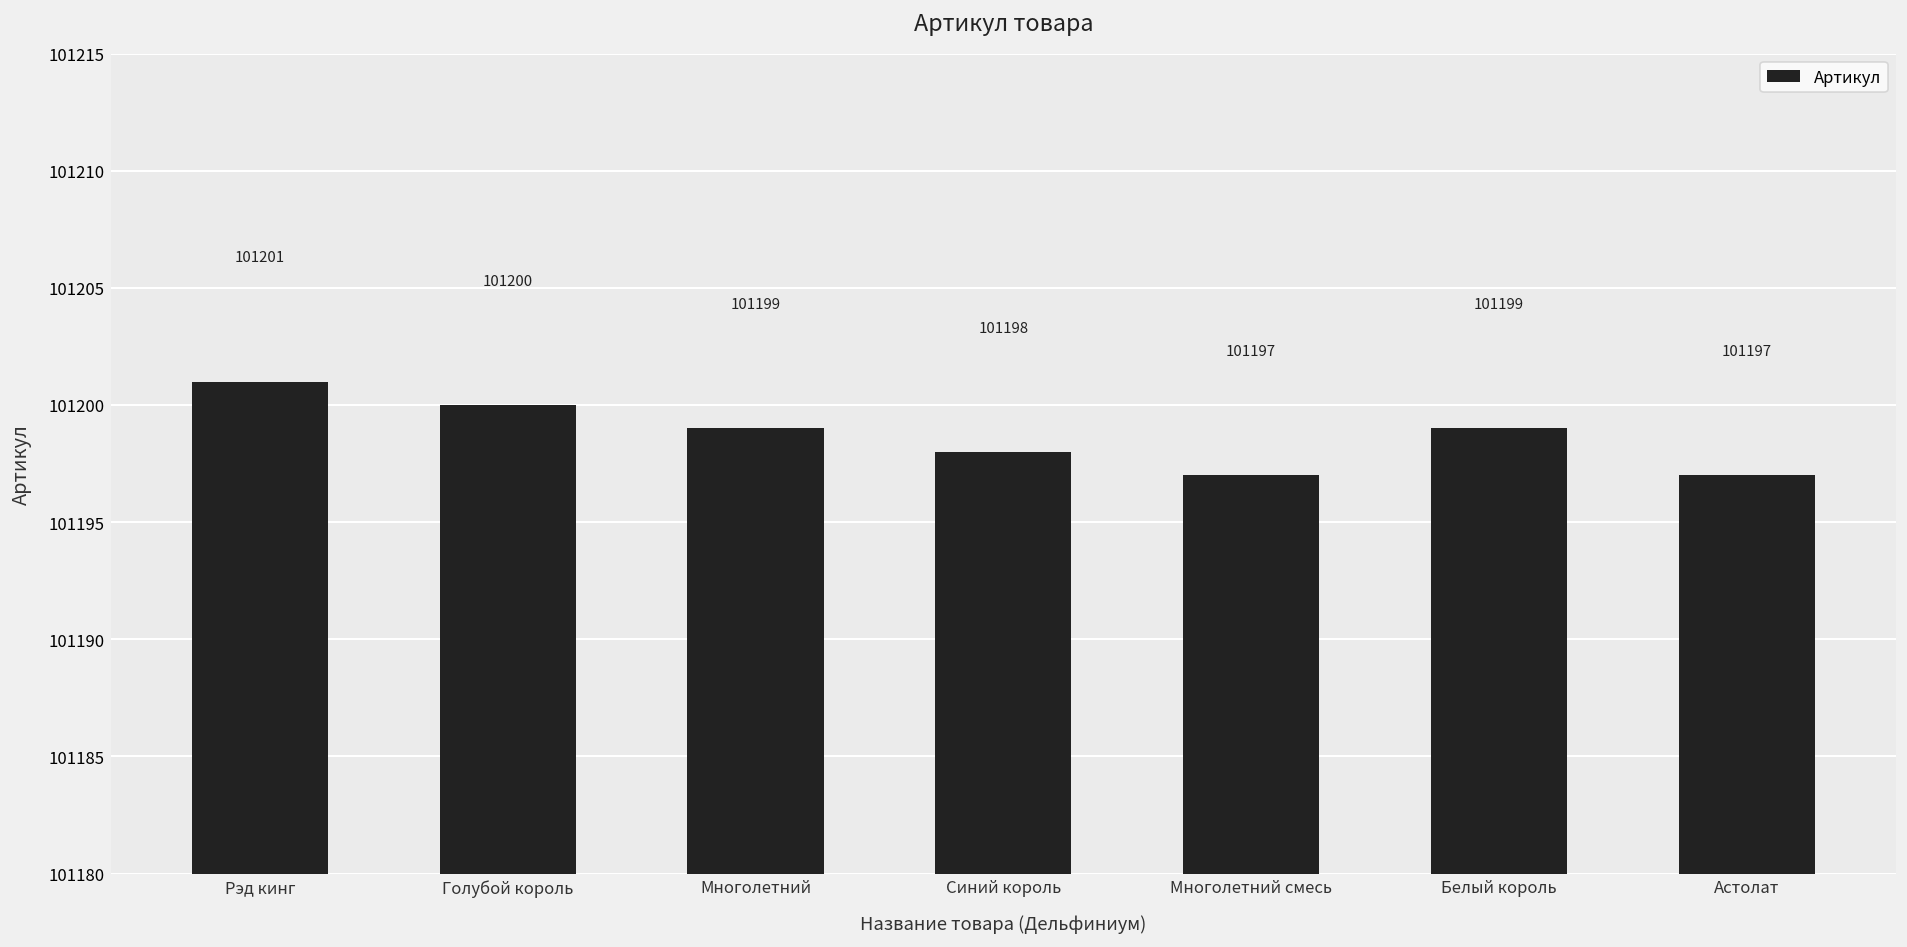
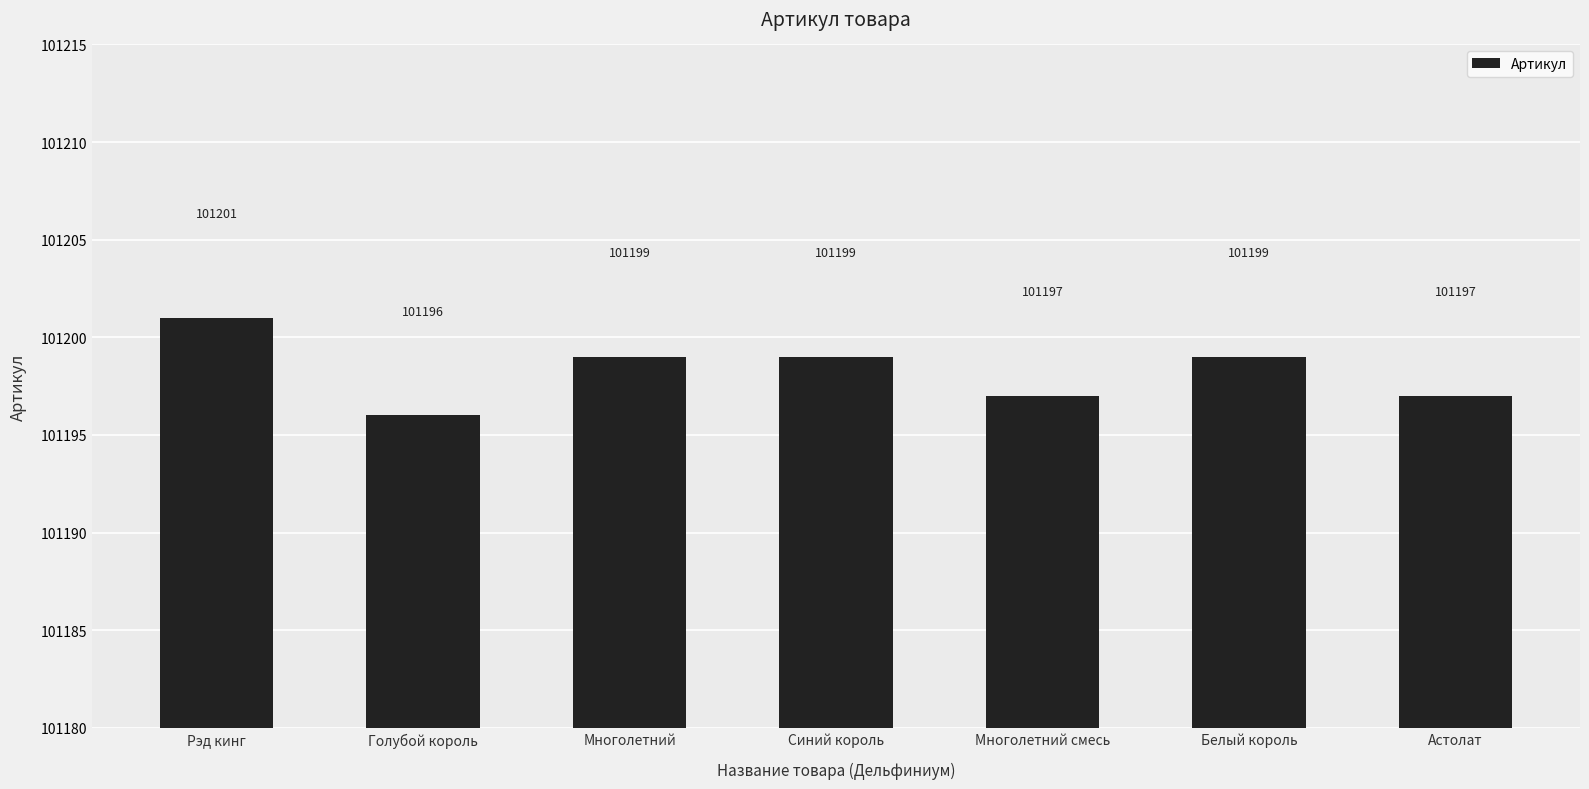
Голубой король: 101200 -> 101196
Синий король: 101198 -> 101199
